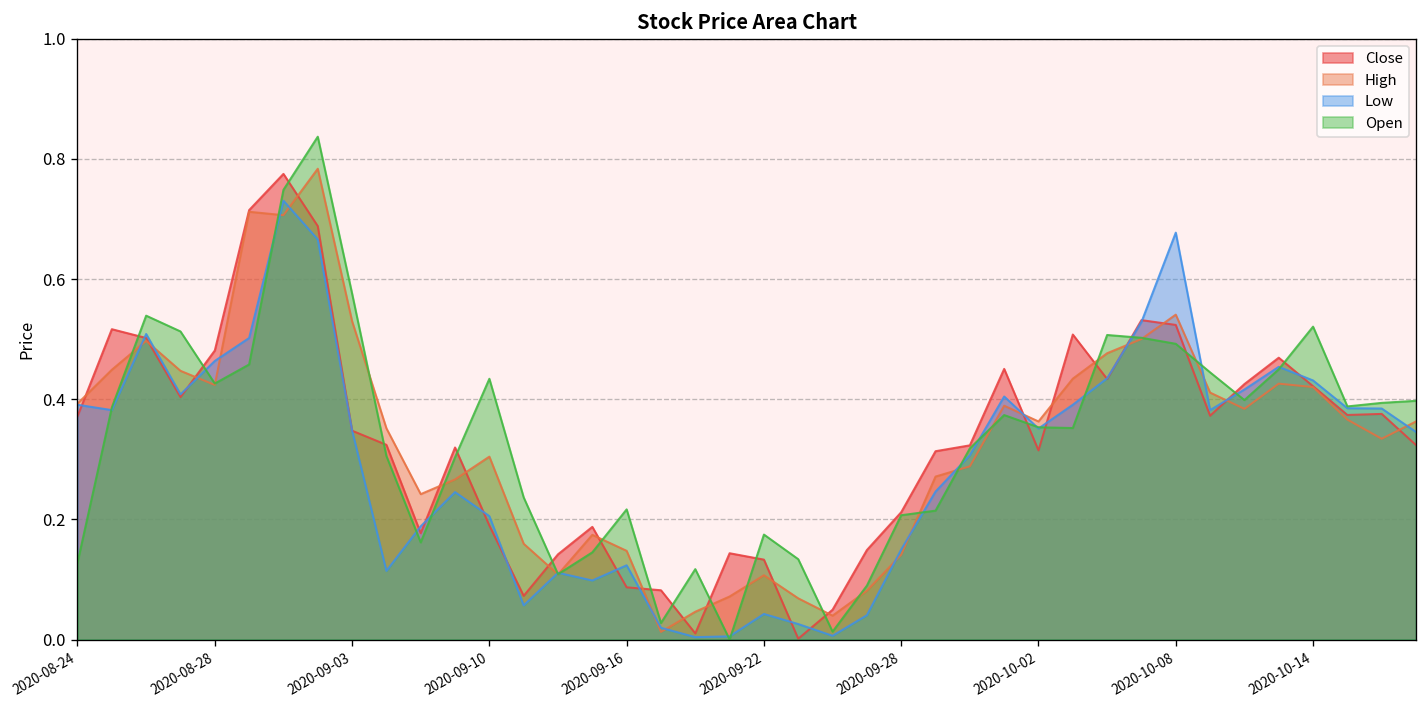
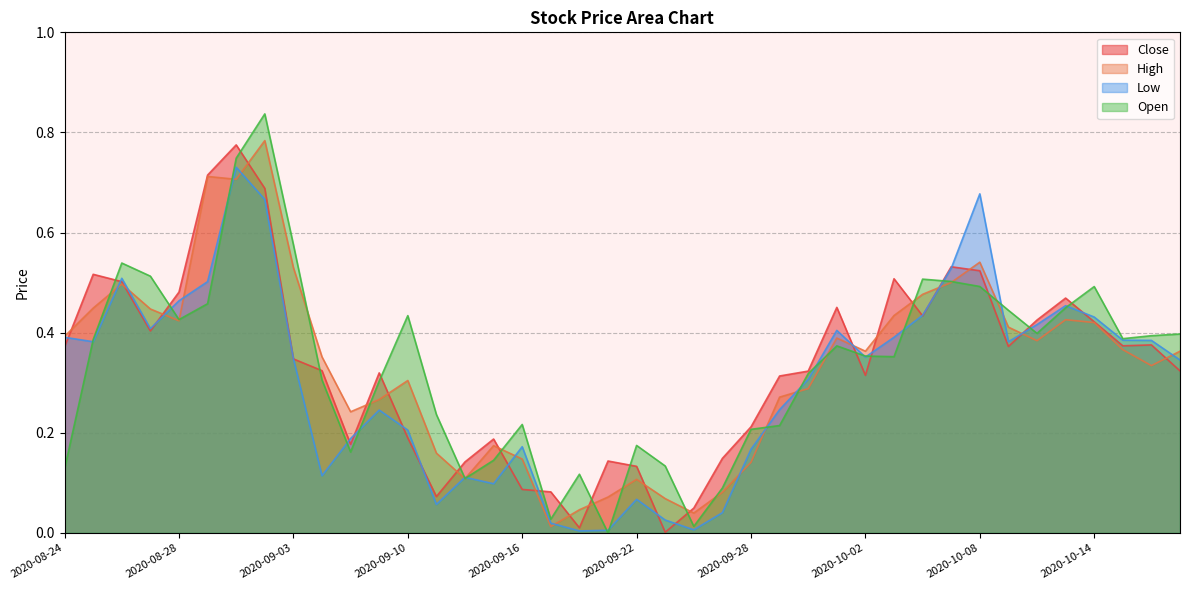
Low, 2020-09-16: 0.12 -> 0.17
Low, 2020-09-22: 0.04 -> 0.07
Low, 2020-09-28: 0.15 -> 0.17
Open, 2020-10-14: 0.52 -> 0.49
